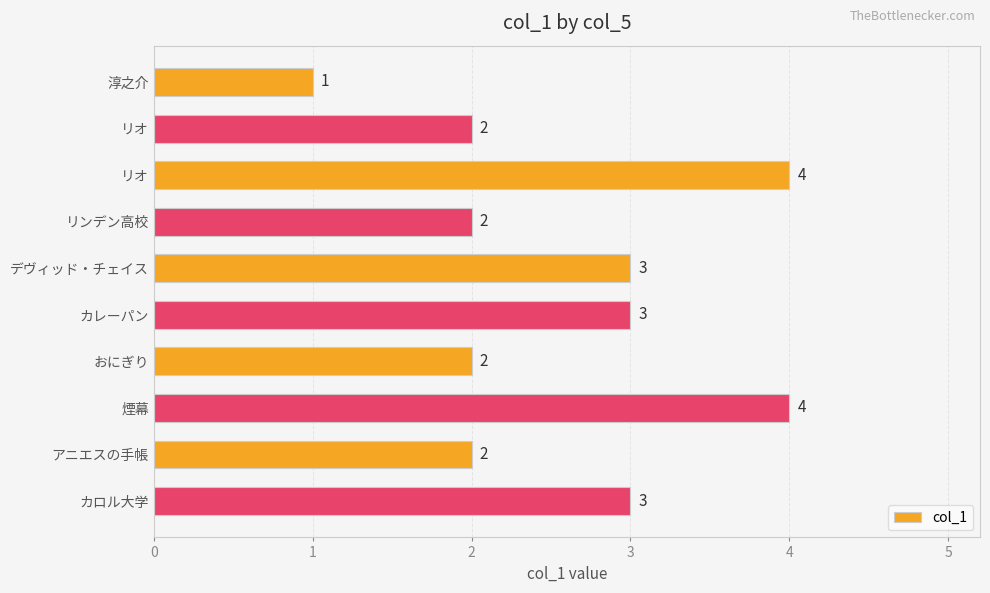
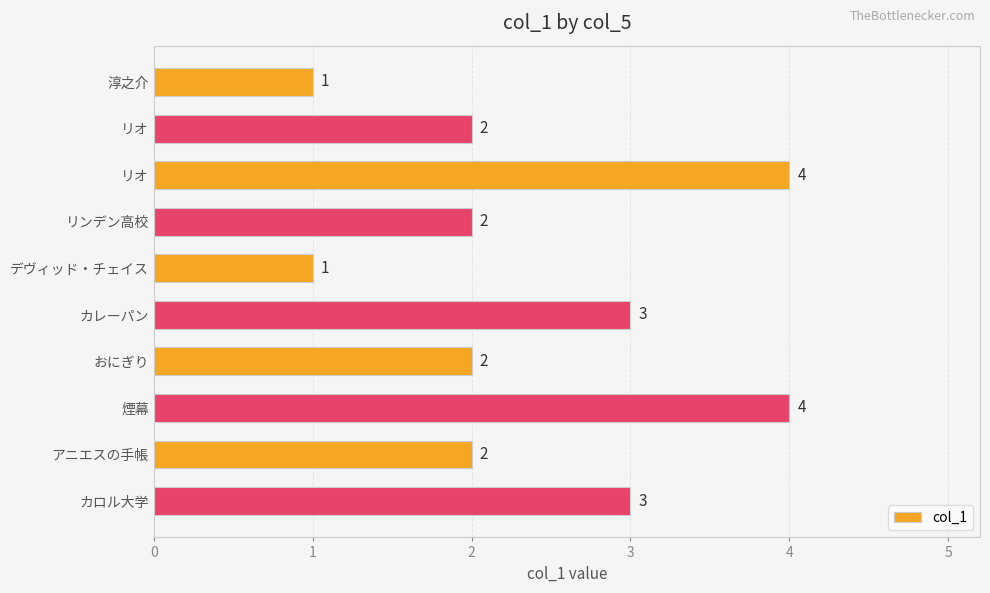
デヴィッド・チェイス: 3 -> 1
